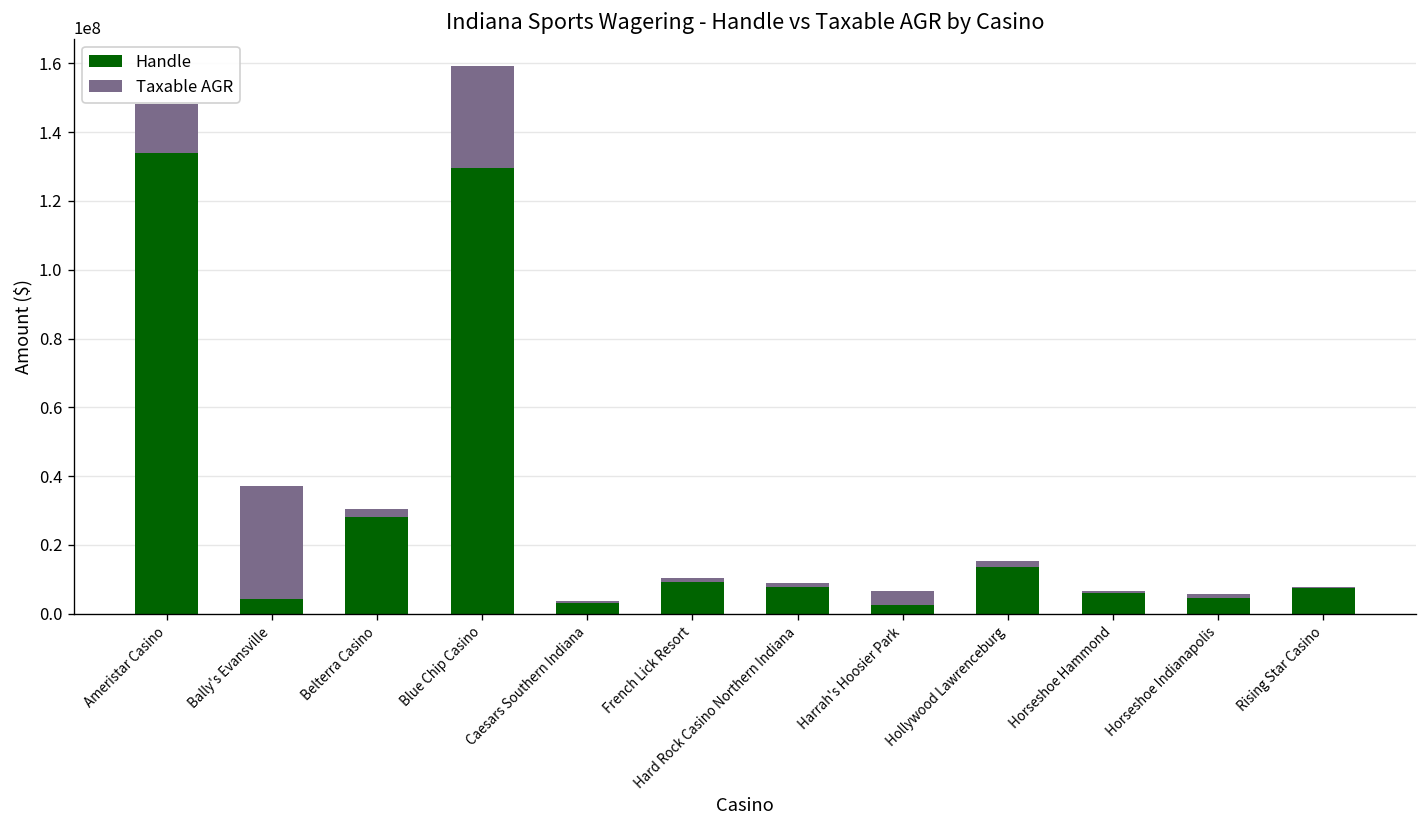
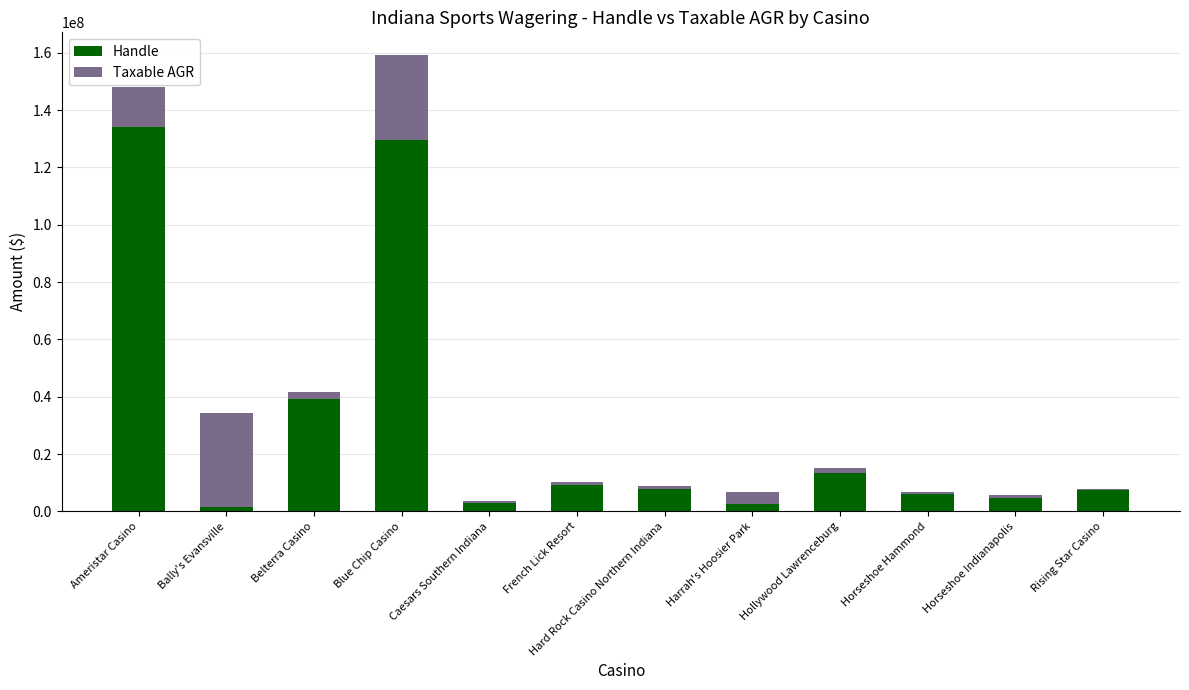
Handle, Bally's Evansville: 4000000 -> 1000000
Handle, Belterra Casino: 28000000 -> 39000000
